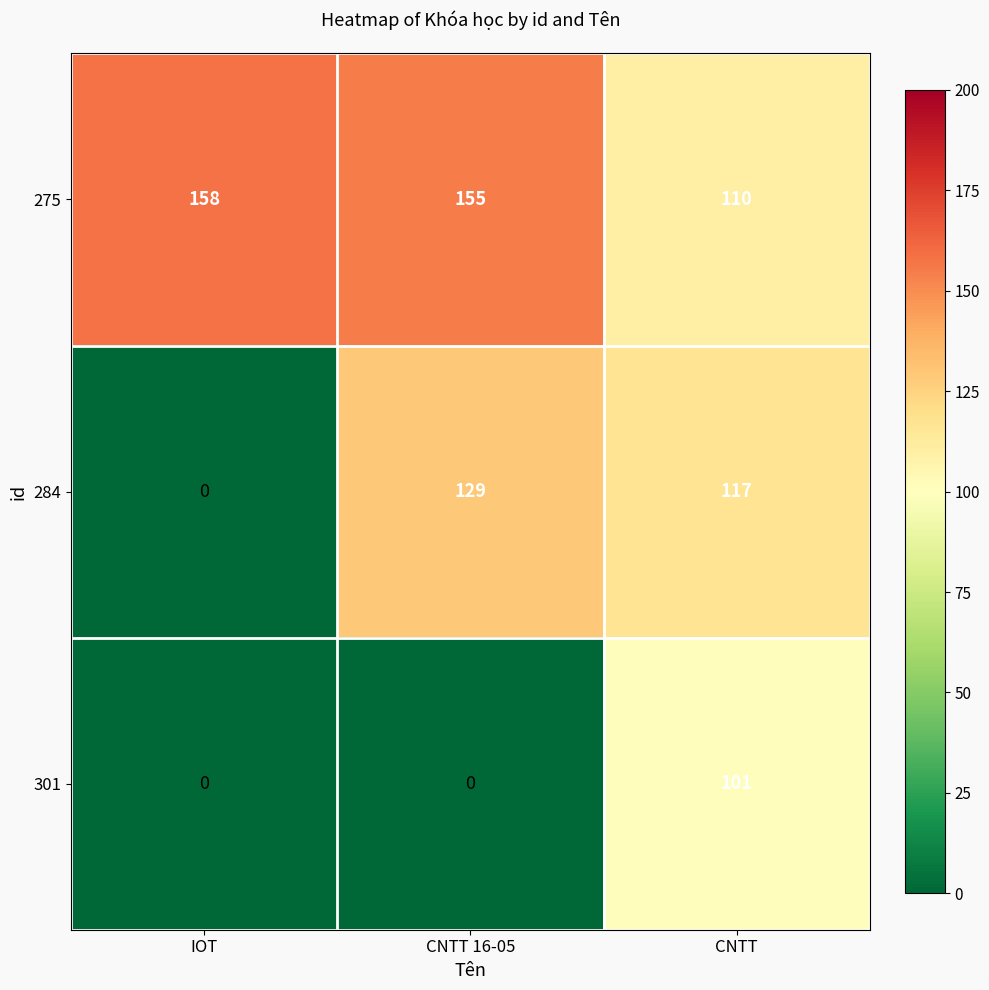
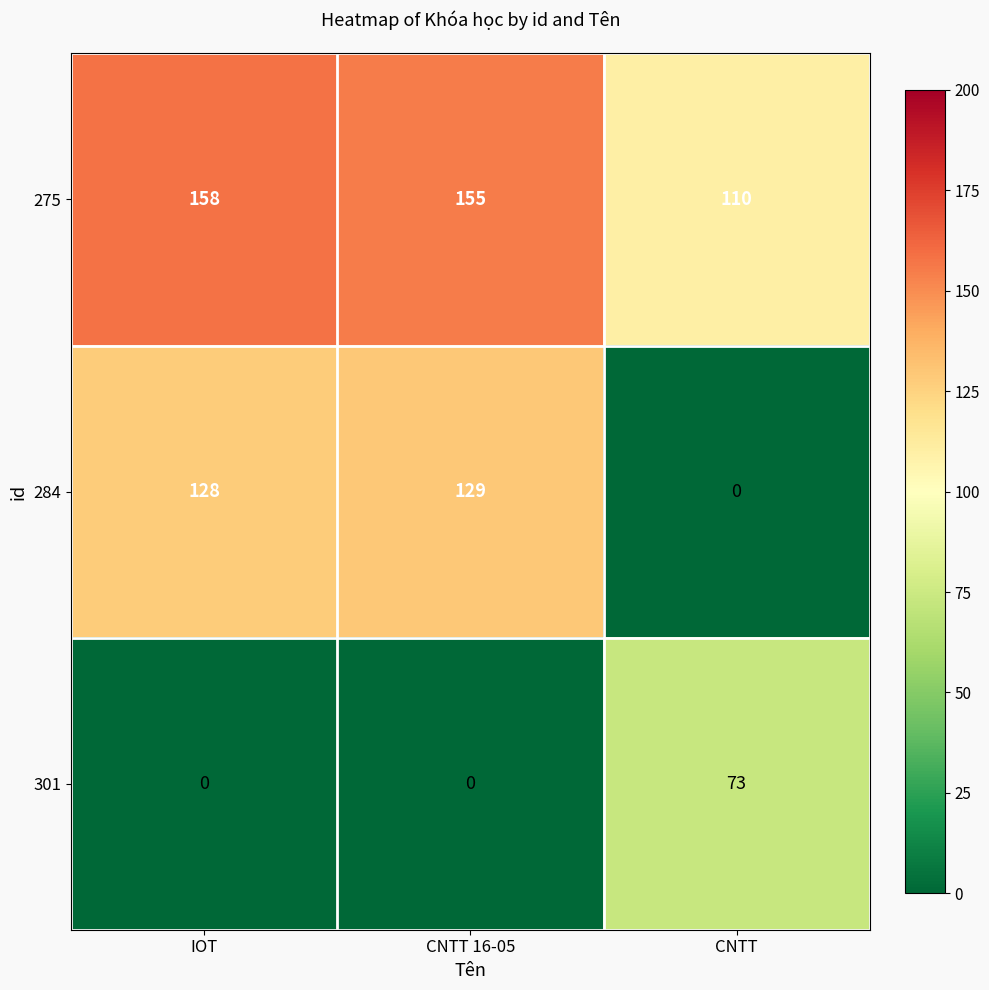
284, IOT: 0 -> 128
284, CNTT: 117 -> 0
301, CNTT: 101 -> 73
